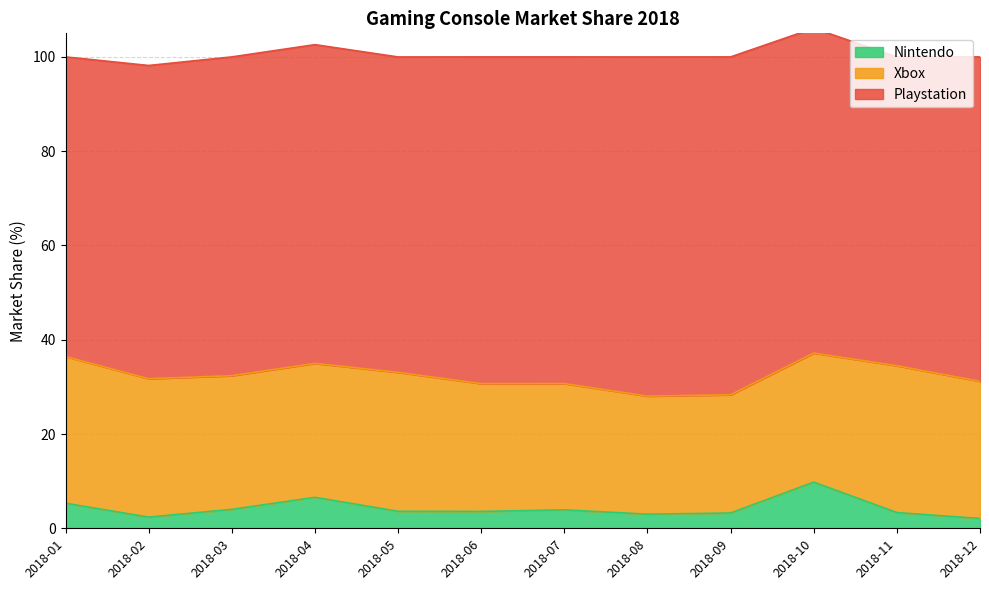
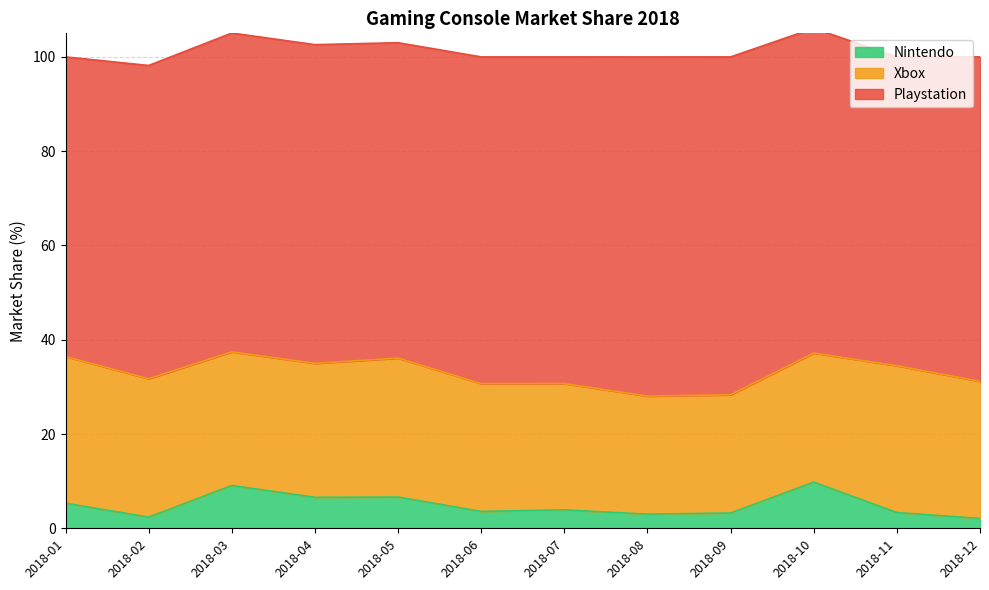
Nintendo, 2018-03: 4 -> 9
Nintendo, 2018-05: 4 -> 7
